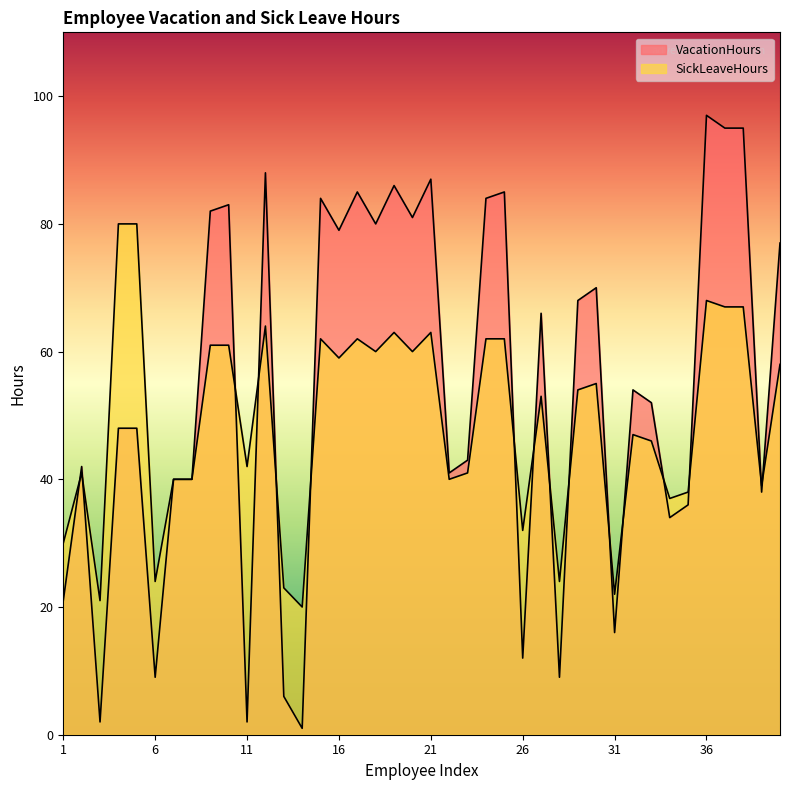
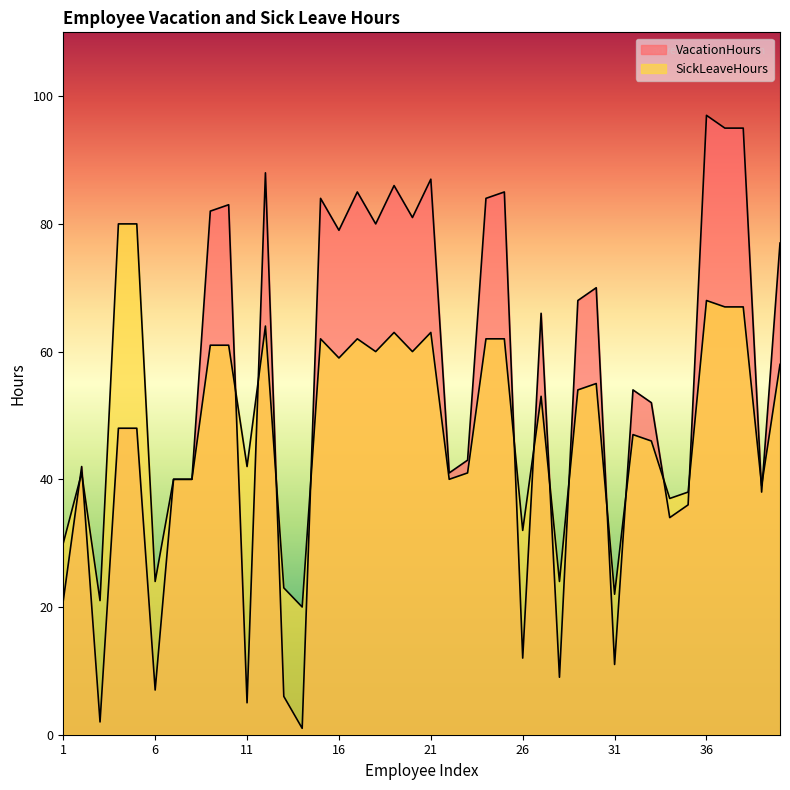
VacationHours, 6: 9 -> 7
VacationHours, 11: 2 -> 5
VacationHours, 31: 16 -> 11
